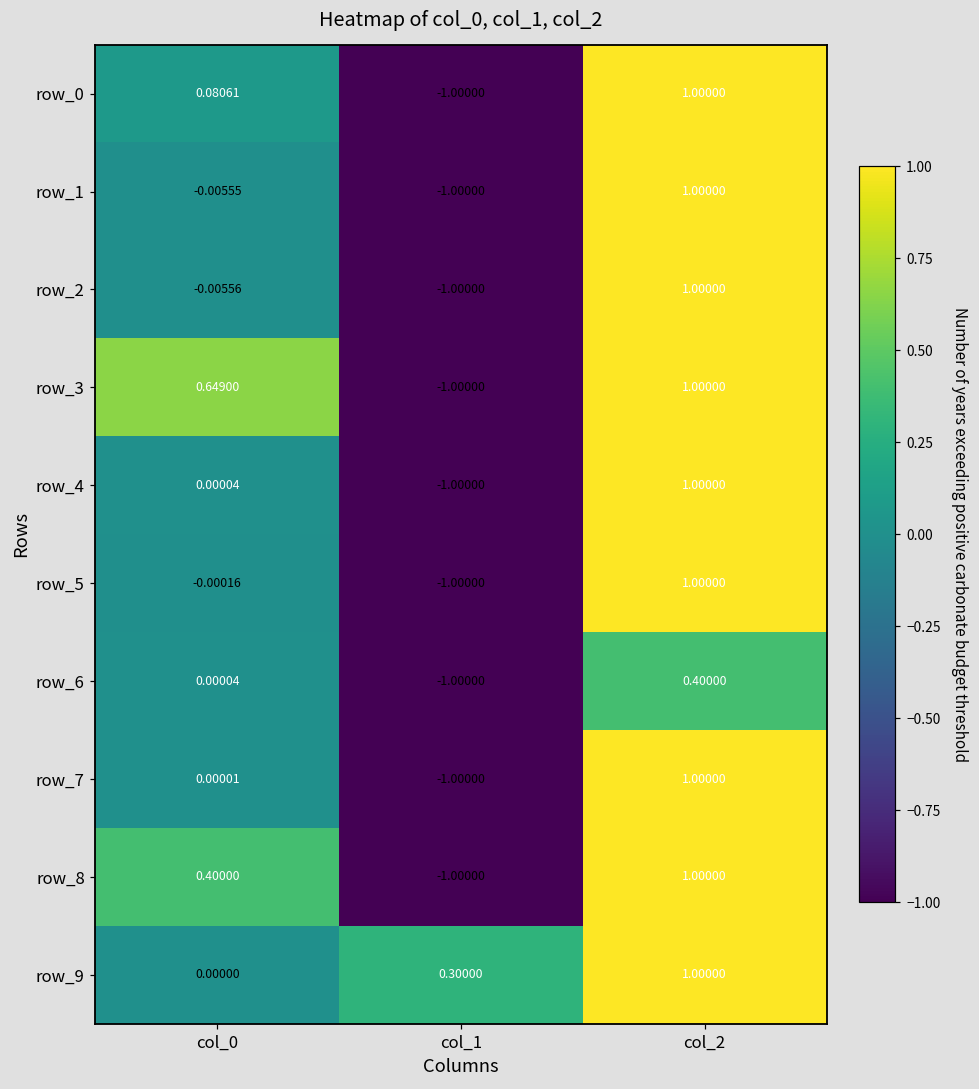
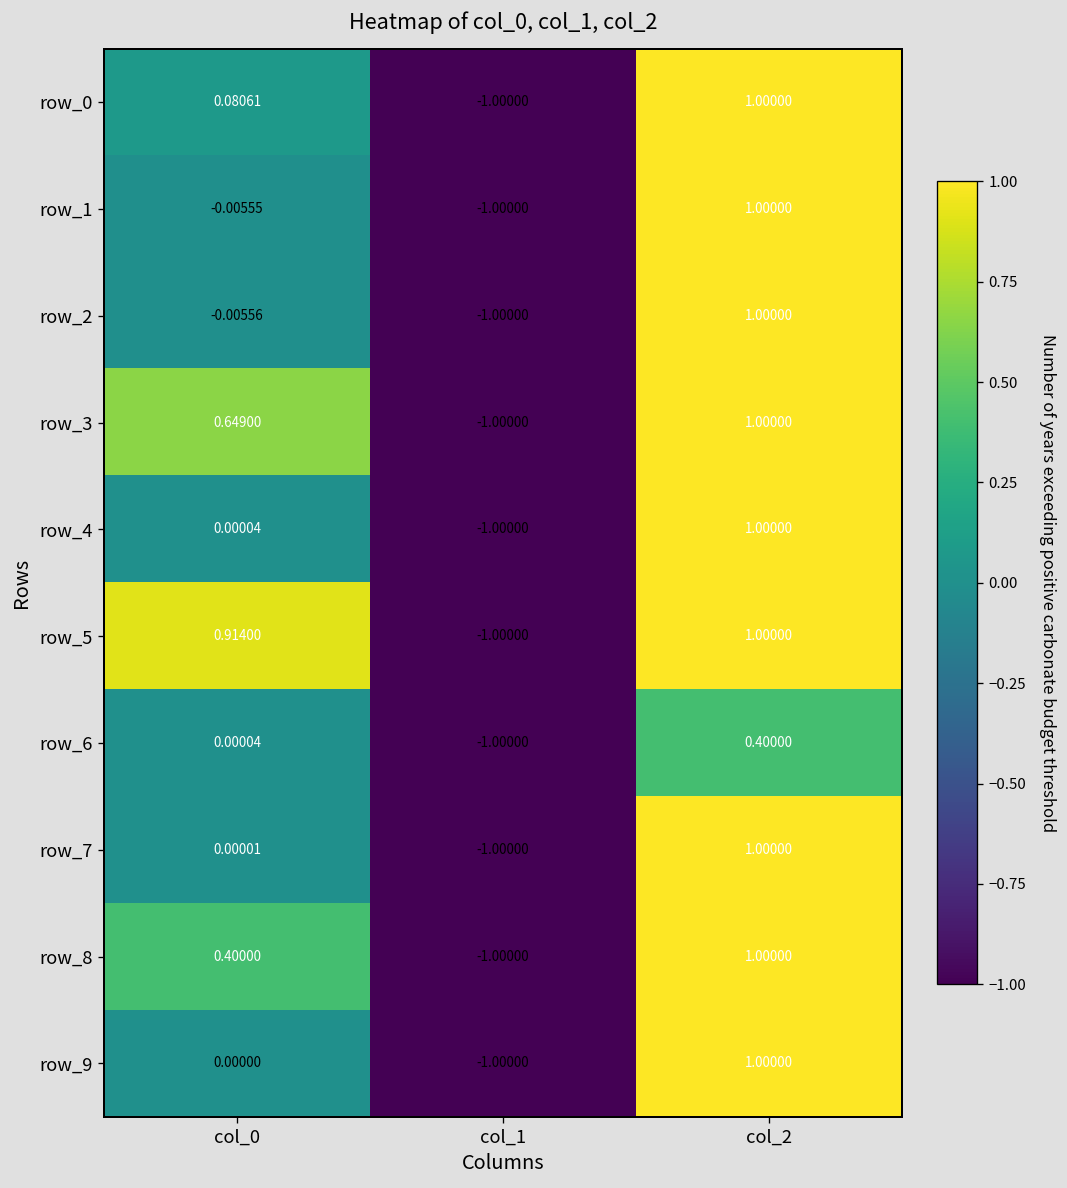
row_5, col_0: -0.00016 -> 0.91400
row_9, col_1: 0.30000 -> -1.00000
